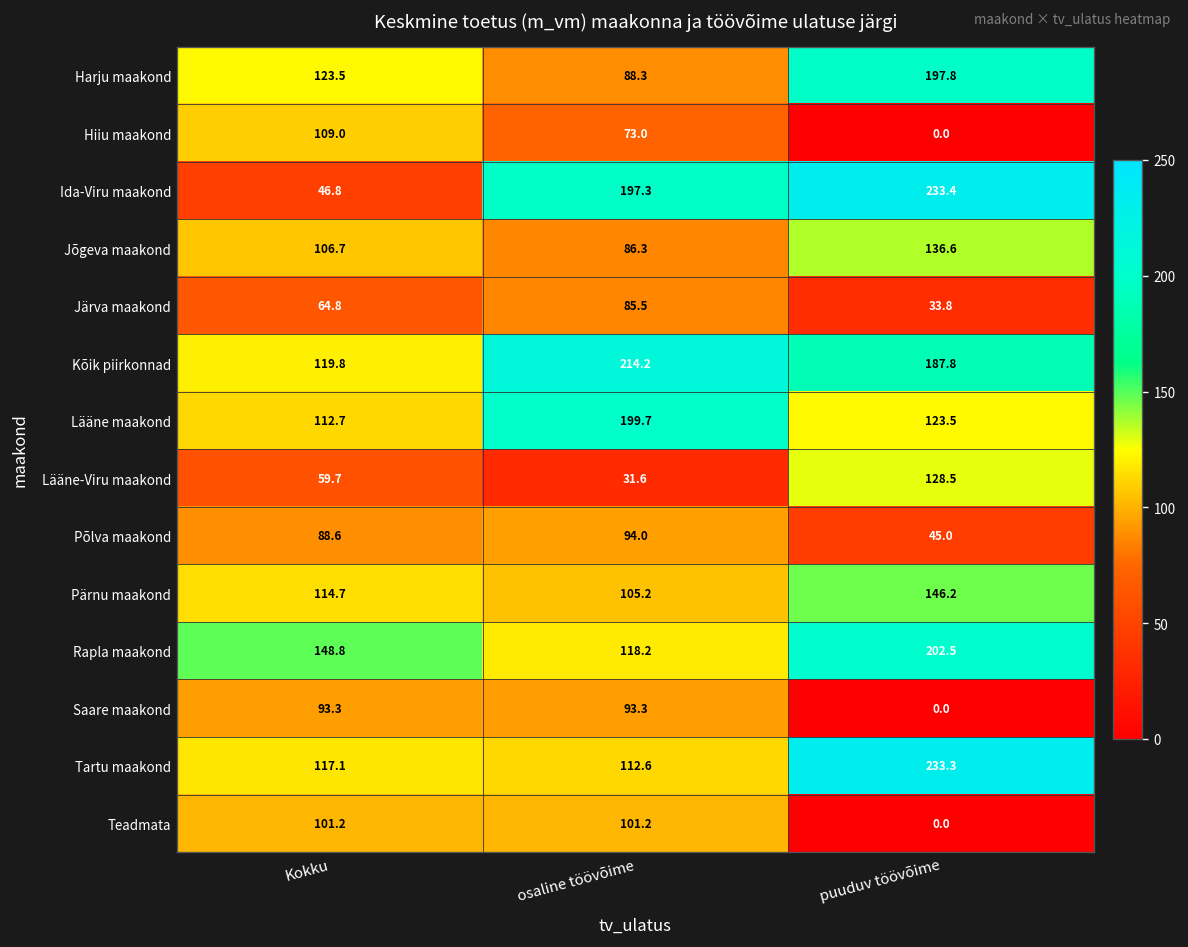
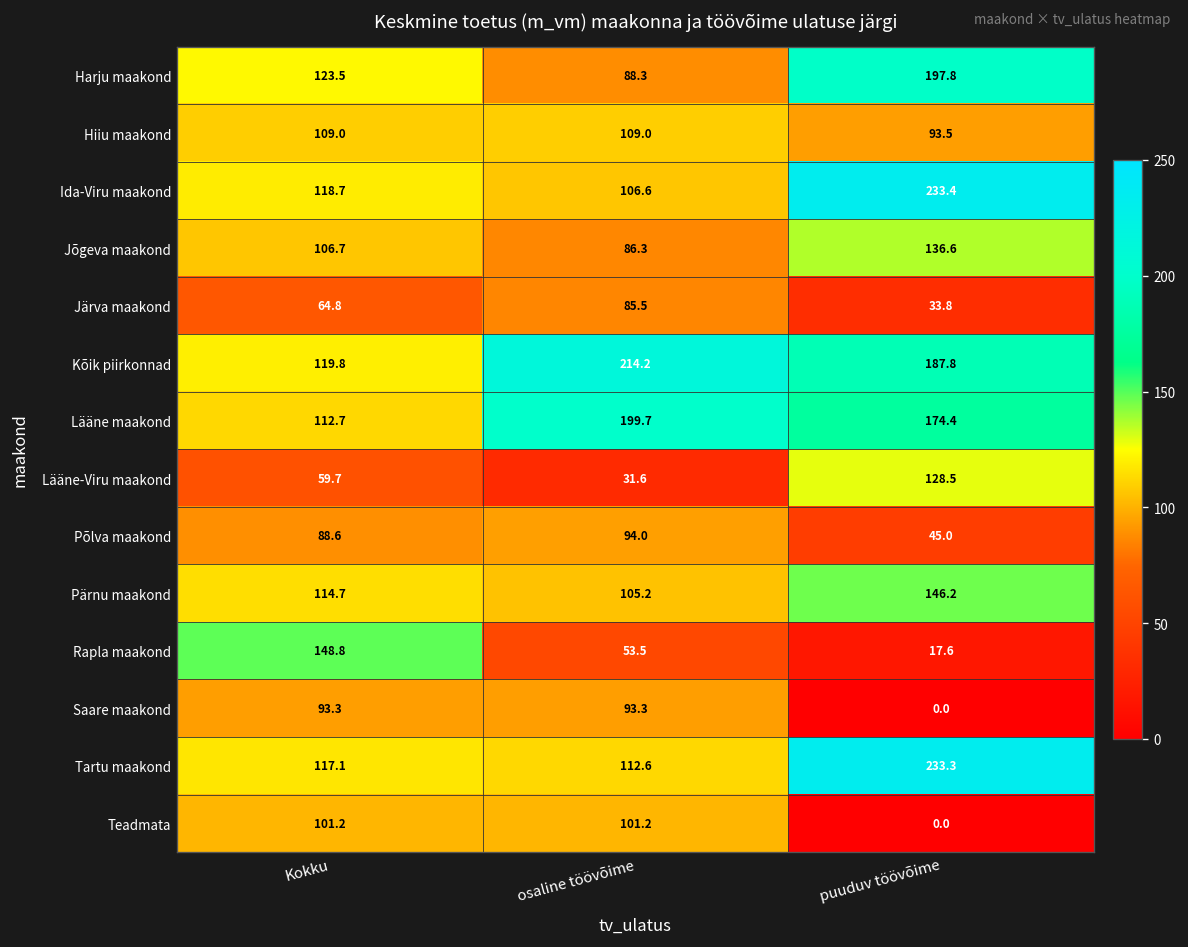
Hiiu maakond, osaline töövõime: 73.0 -> 109.0
Hiiu maakond, puuduv töövõime: 0.0 -> 93.5
Ida-Viru maakond, Kokku: 46.8 -> 118.7
Ida-Viru maakond, osaline töövõime: 197.3 -> 106.6
Lääne maakond, puuduv töövõime: 123.5 -> 174.4
Rapla maakond, osaline töövõime: 118.2 -> 53.5
Rapla maakond, puuduv töövõime: 202.5 -> 17.6
